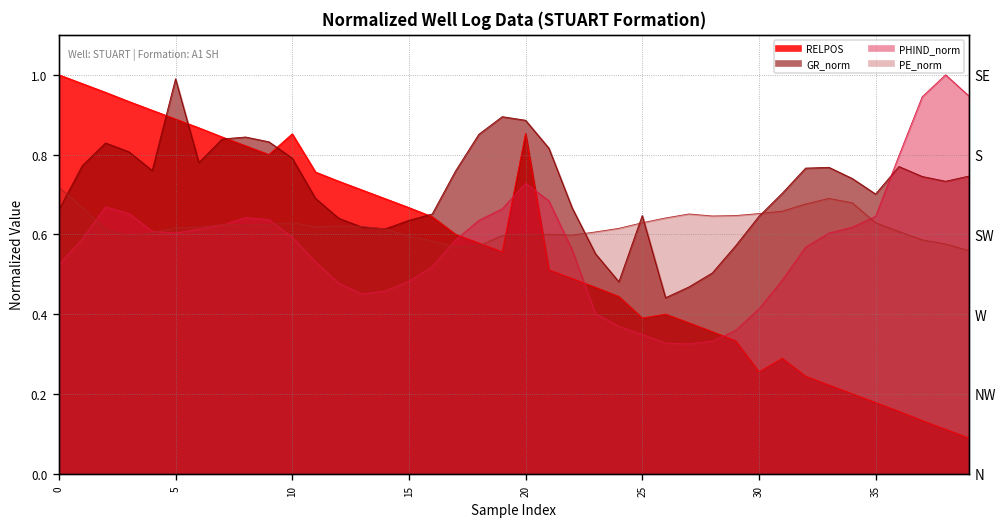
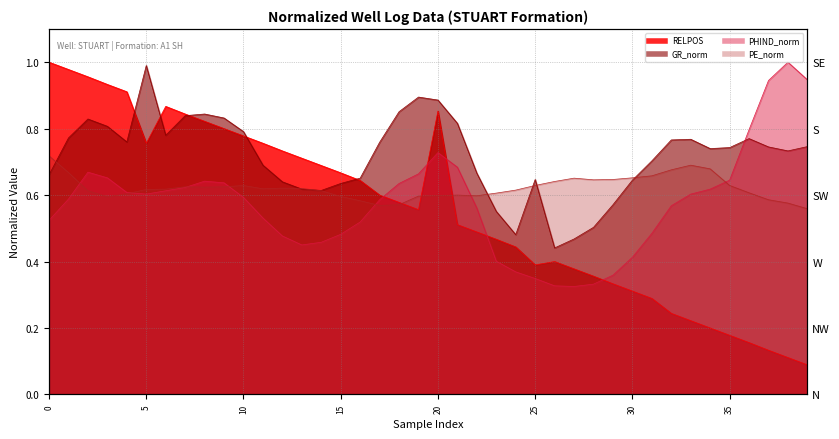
RELPOS, 5: 0.89 -> 0.76
RELPOS, 10: 0.85 -> 0.78
RELPOS, 30: 0.26 -> 0.31
GR_norm, 35: 0.70 -> 0.74
